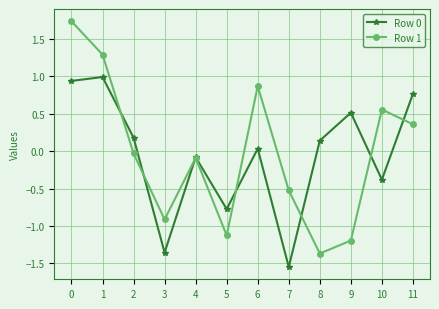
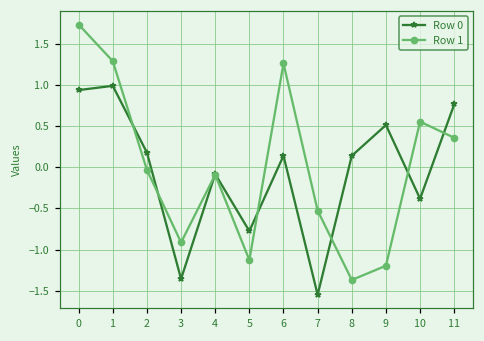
Row 0, 6: 0.0 -> 0.1
Row 1, 6: 0.9 -> 1.3
